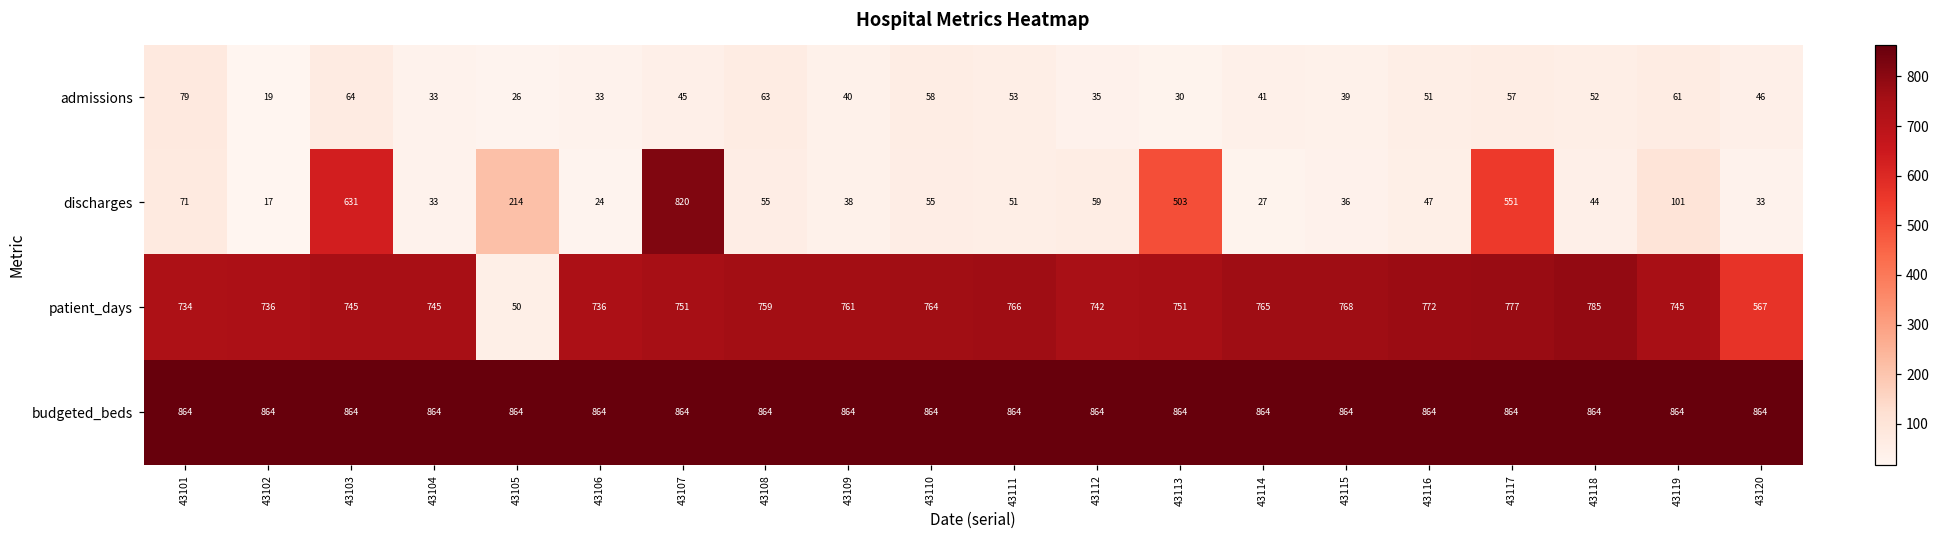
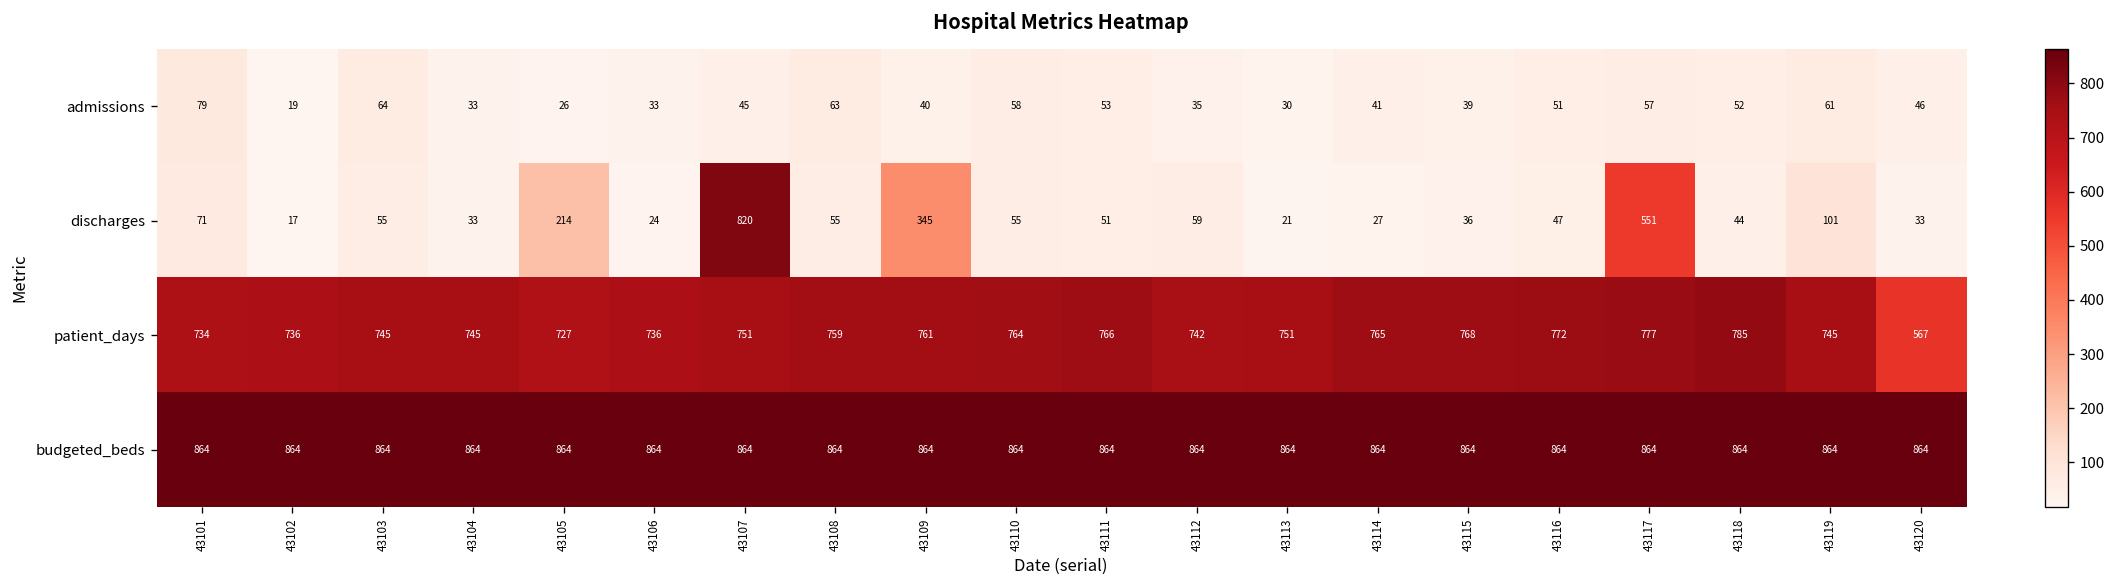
discharges, 43103: 631 -> 55
discharges, 43109: 38 -> 345
discharges, 43113: 503 -> 21
patient_days, 43105: 50 -> 727
